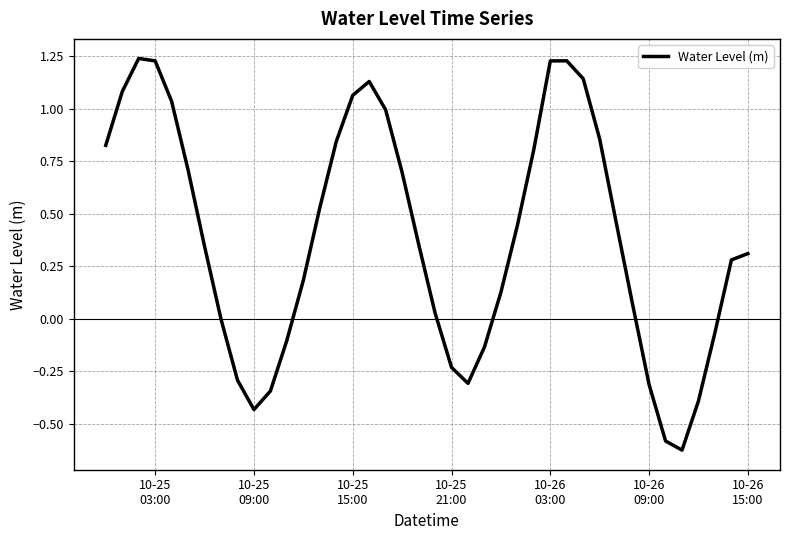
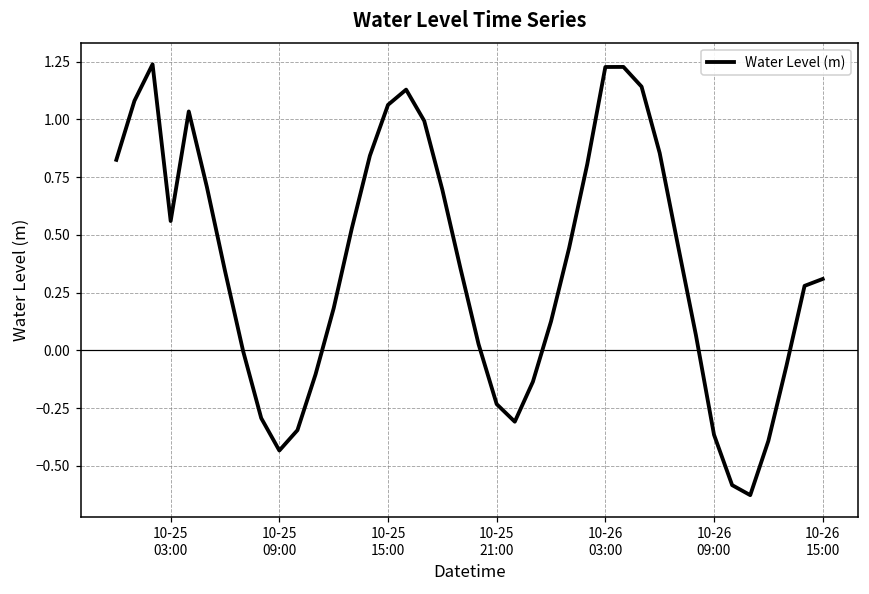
10-25 03:00: 1.23 -> 0.56
10-26 09:00: -0.31 -> -0.37
